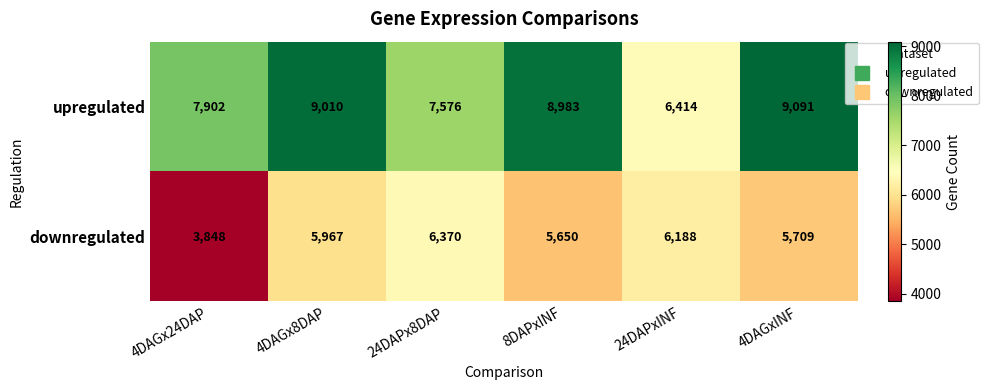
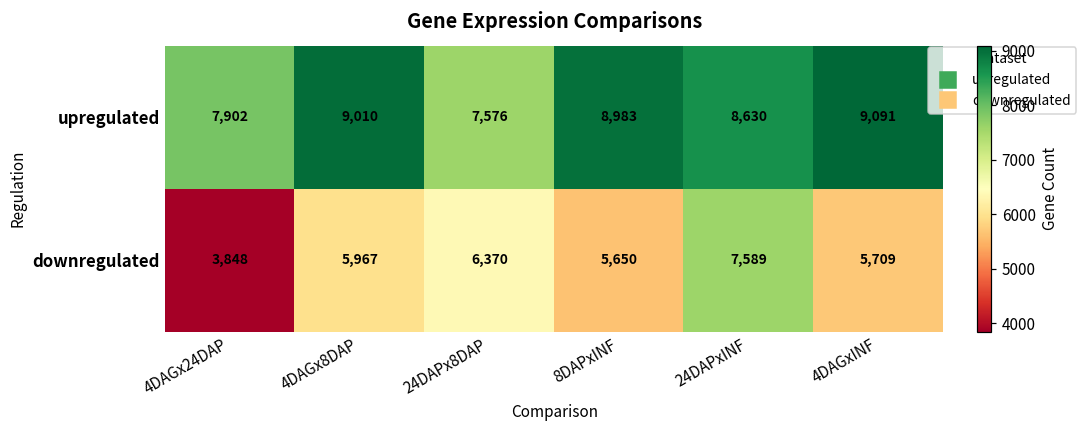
upregulated, 24DAPxINF: 6,414 -> 8,630
downregulated, 24DAPxINF: 6,188 -> 7,589
